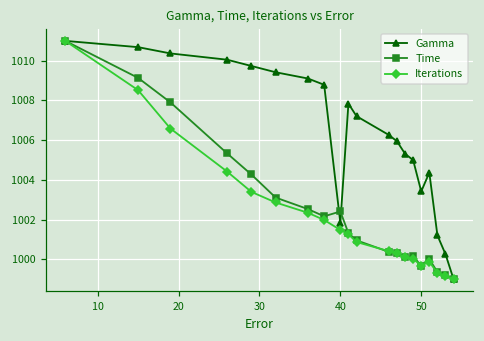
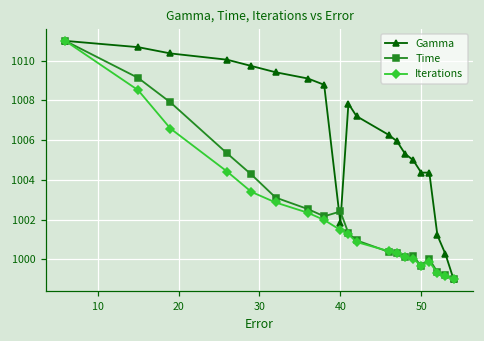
Gamma, 50: 1003.4 -> 1004.4
